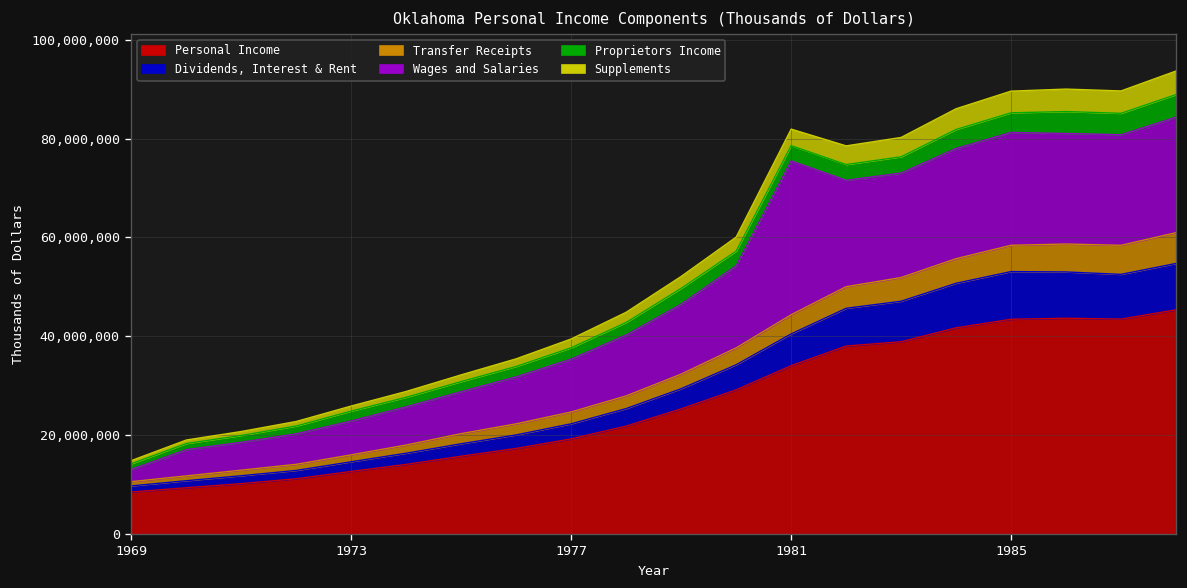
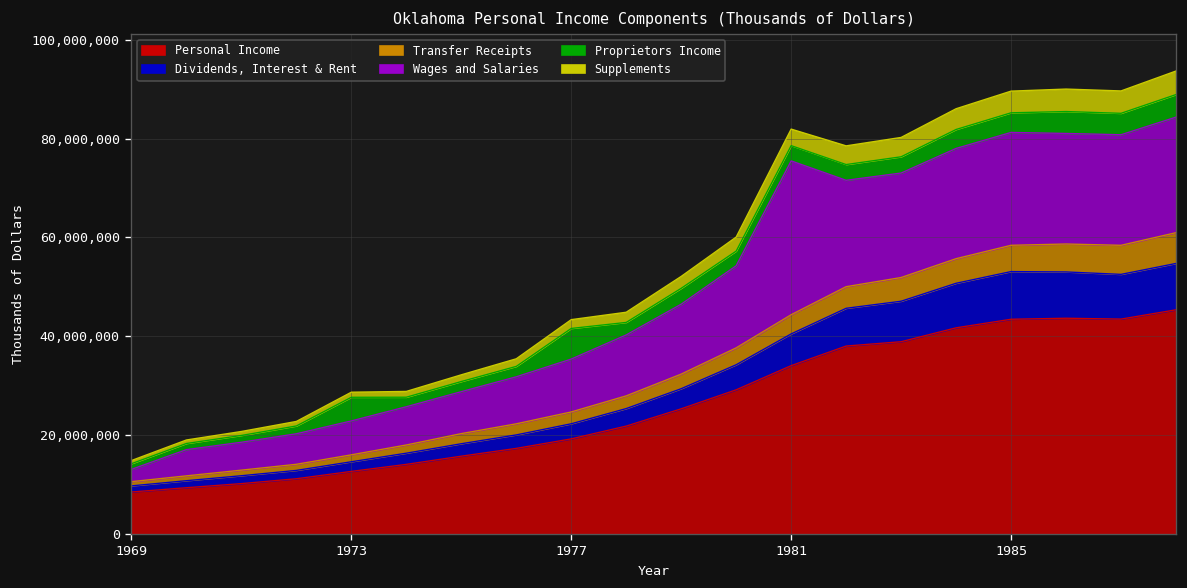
Proprietors Income, 1973: 2,000,000 -> 5,000,000
Proprietors Income, 1977: 2,000,000 -> 6,000,000
